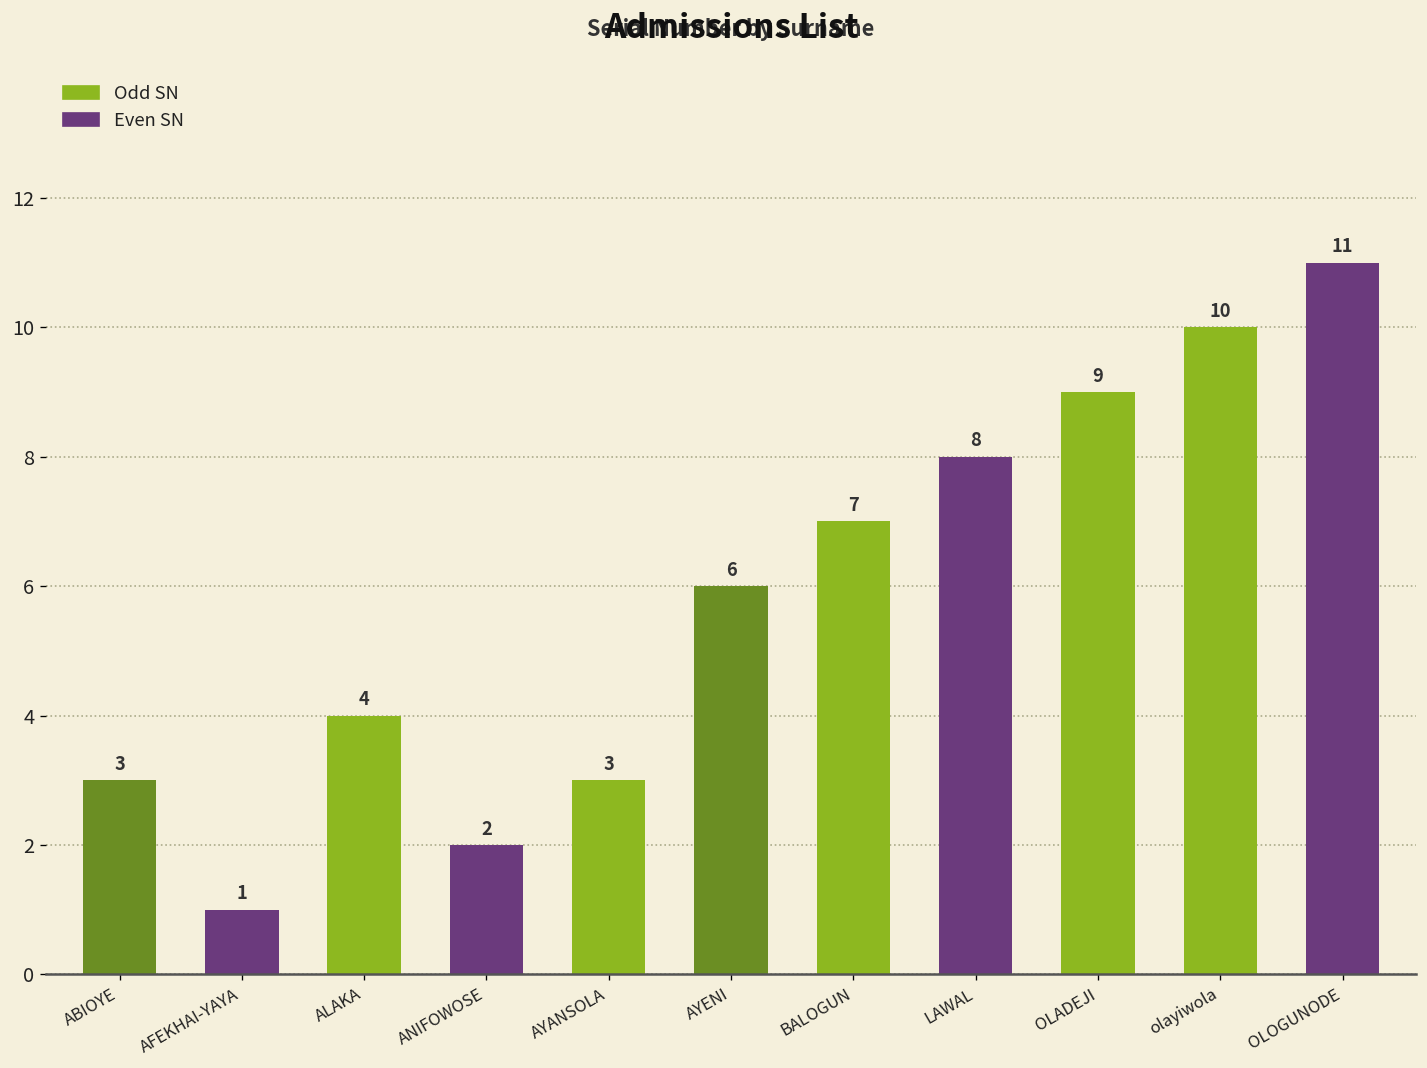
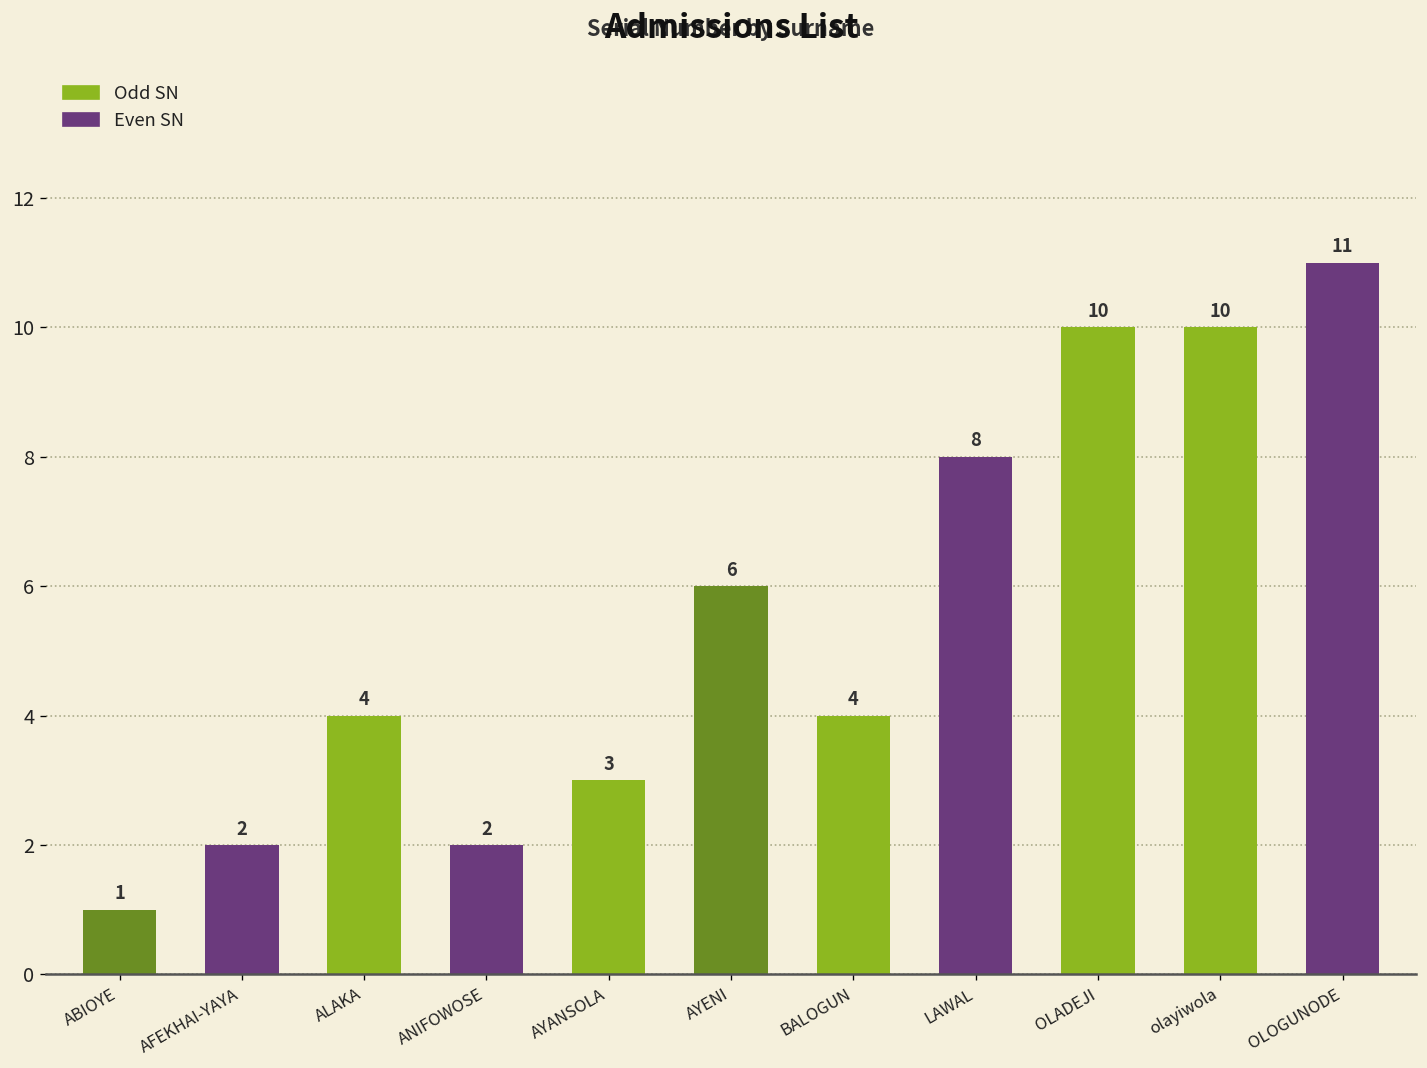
ABIOYE: 3 -> 1
AFEKHAI-YAYA: 1 -> 2
BALOGUN: 7 -> 4
OLADEJI: 9 -> 10
